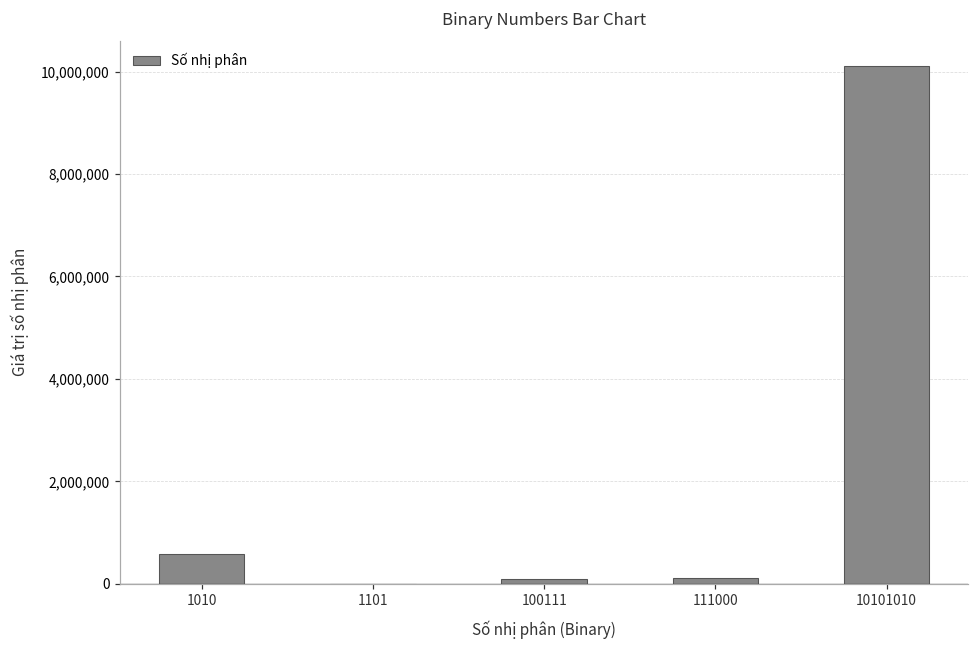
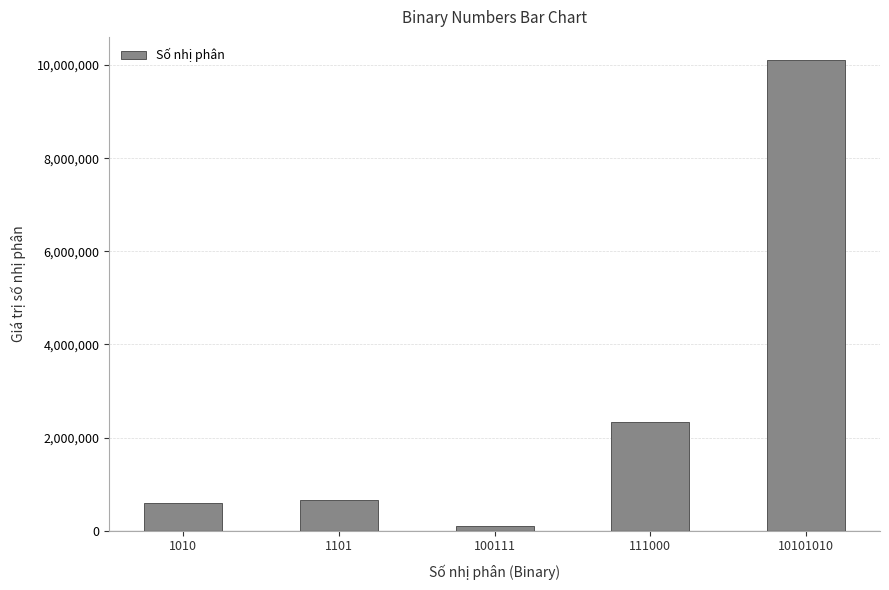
1101: 0 -> 700,000
111000: 100,000 -> 2,300,000
